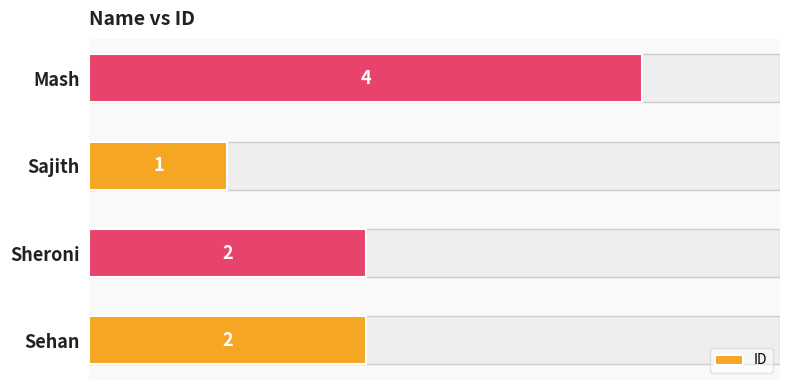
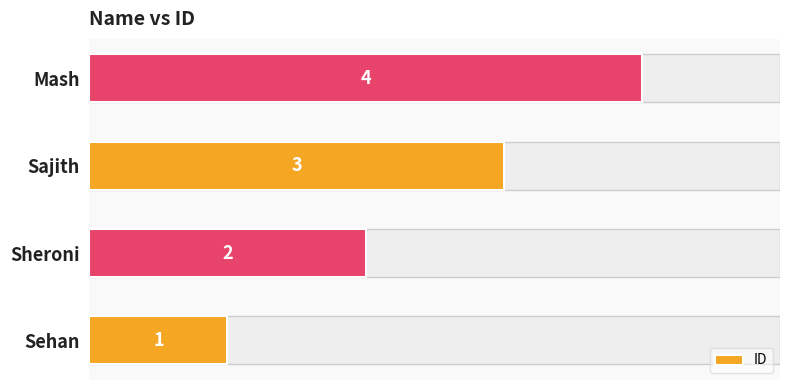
Sajith: 1 -> 3
Sehan: 2 -> 1
